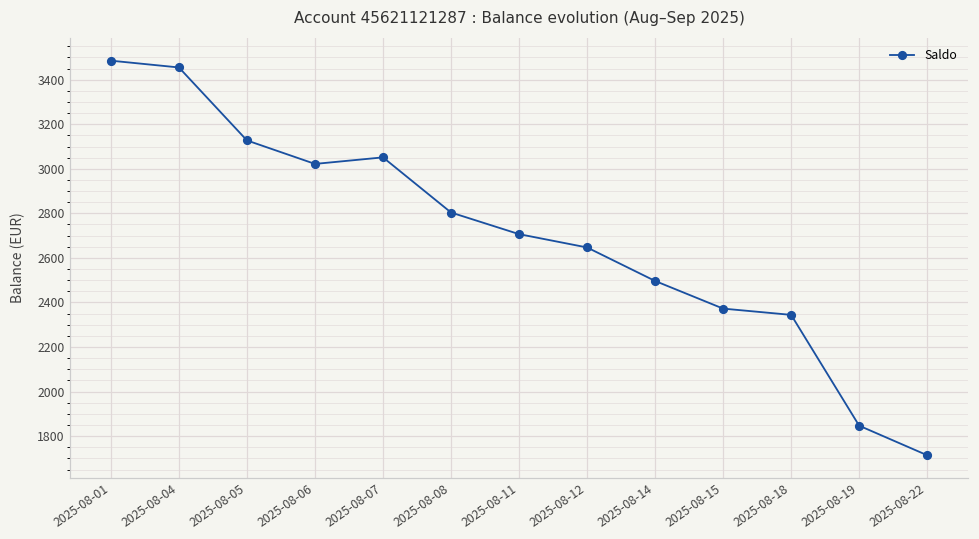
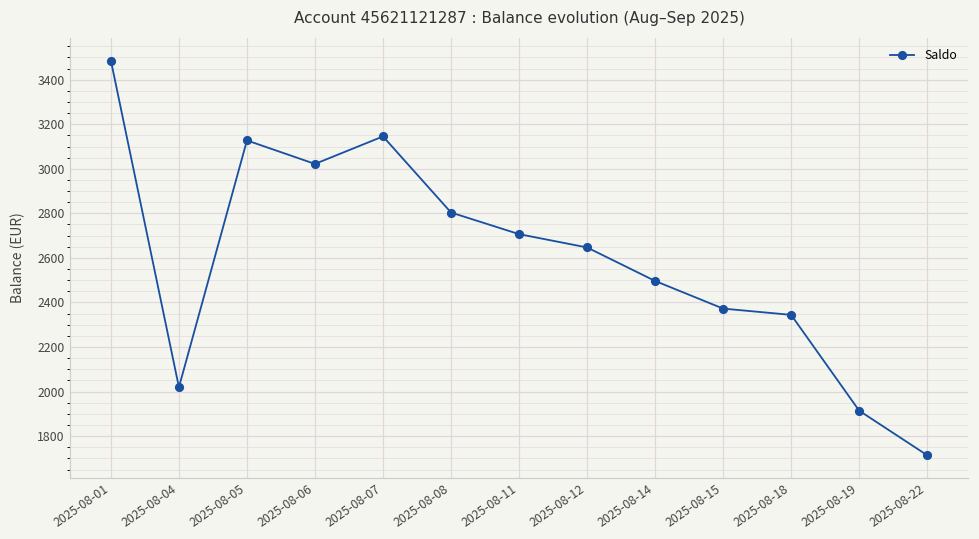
2025-08-04: 3450 -> 2020
2025-08-07: 3050 -> 3150
2025-08-19: 1850 -> 1910
